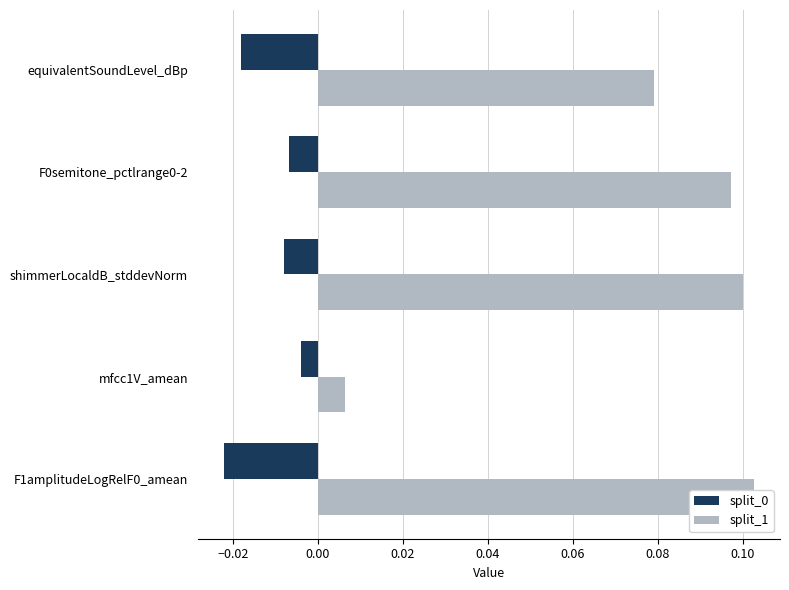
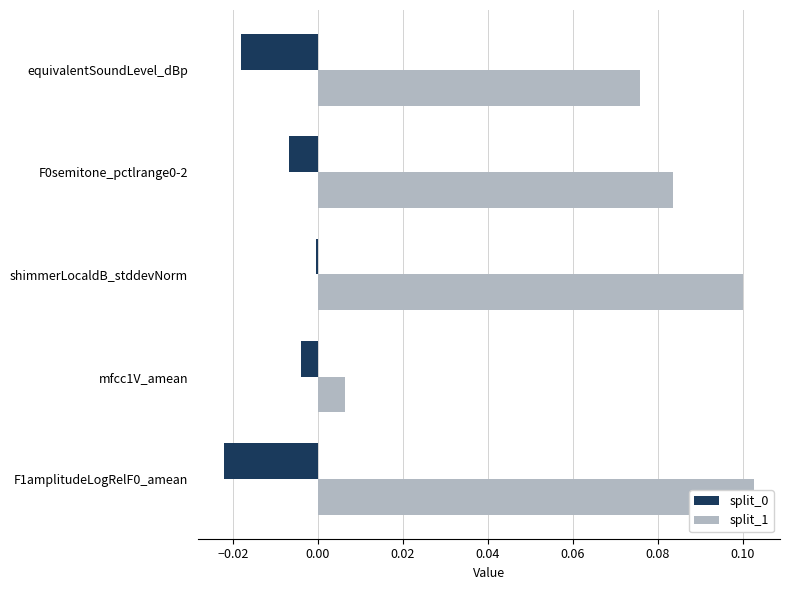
split_1, equivalentSoundLevel_dBp: 0.079 -> 0.076
split_1, F0semitone_pctlrange0-2: 0.097 -> 0.084
split_0, shimmerLocaldB_stddevNorm: -0.008 -> -0.001
